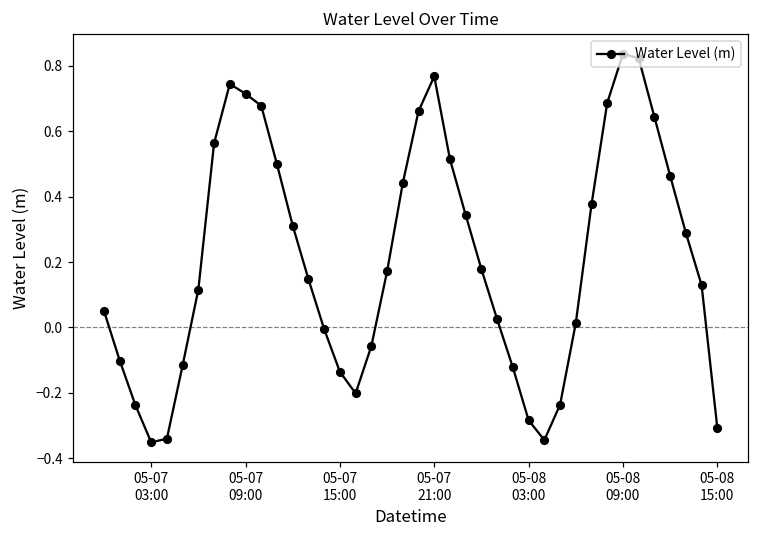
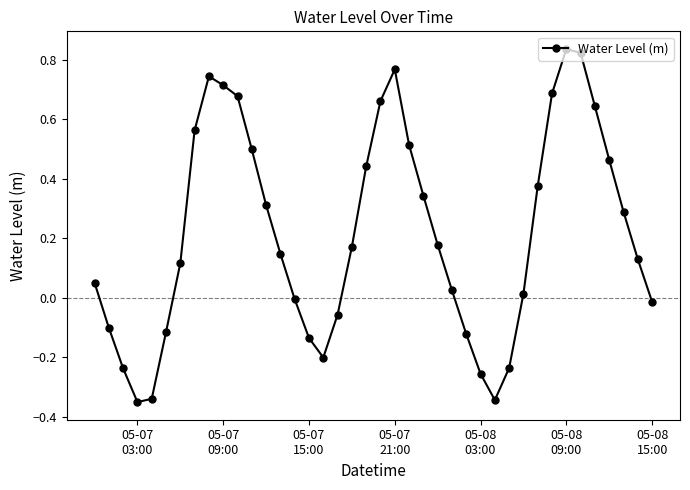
05-08 03:00: -0.28 -> -0.26
05-08 15:00: -0.31 -> -0.01
